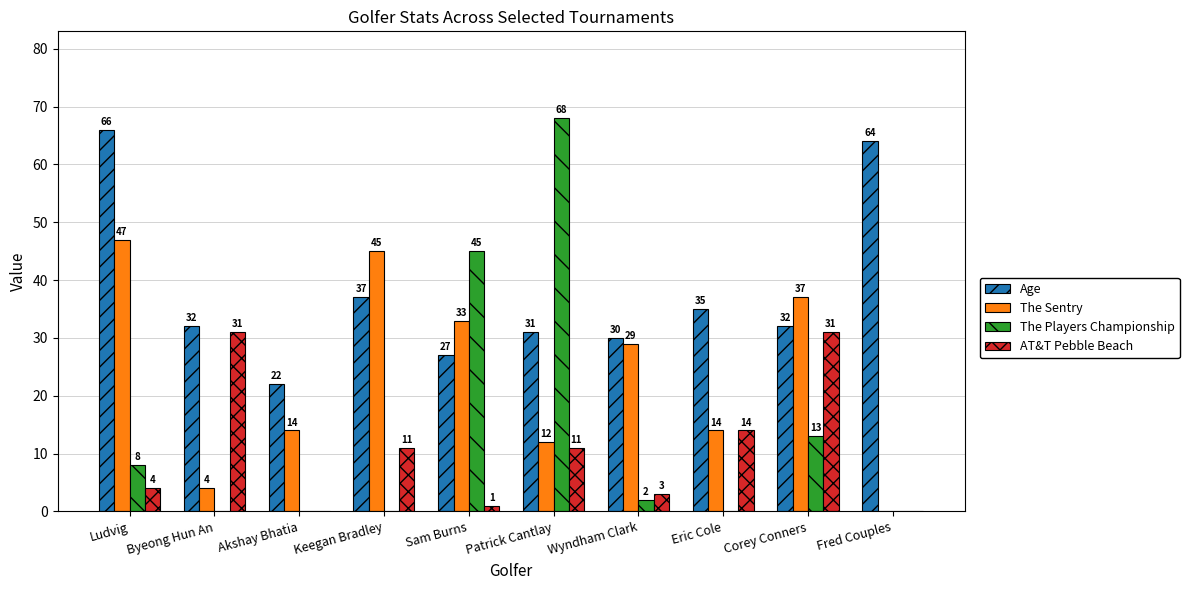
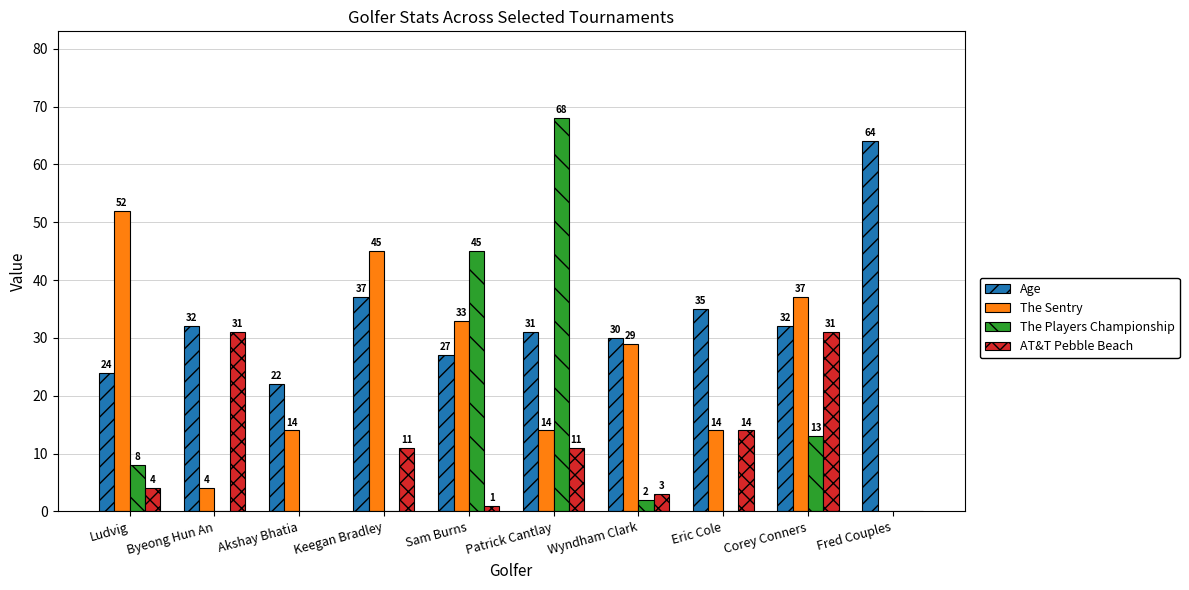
Age, Ludvig: 66 -> 24
The Sentry, Ludvig: 47 -> 52
The Sentry, Patrick Cantlay: 12 -> 14
